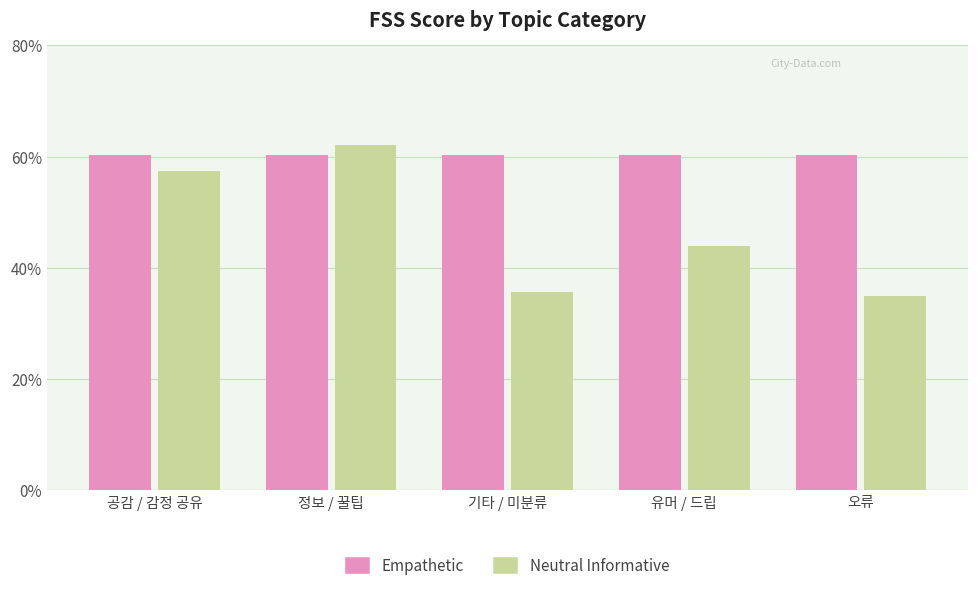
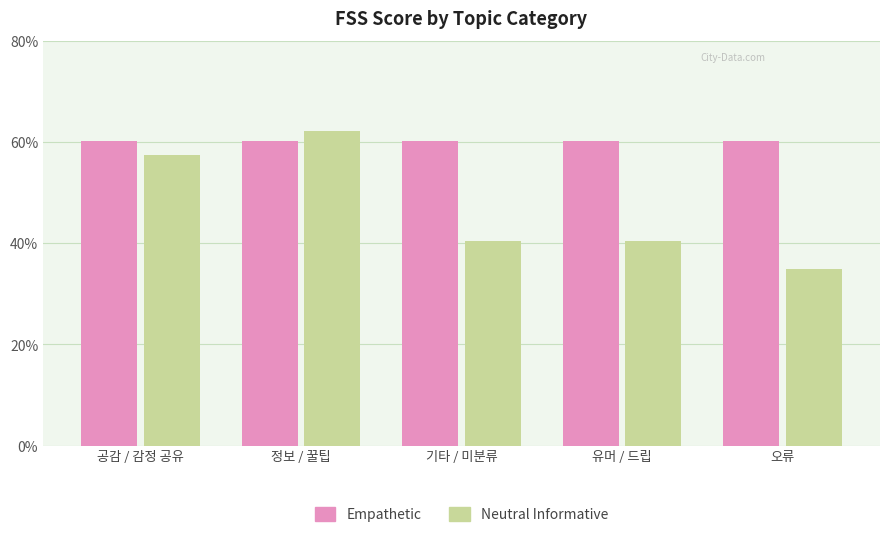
Neutral Informative, 기타 / 미분류: 36% -> 41%
Neutral Informative, 유머 / 드립: 44% -> 41%
